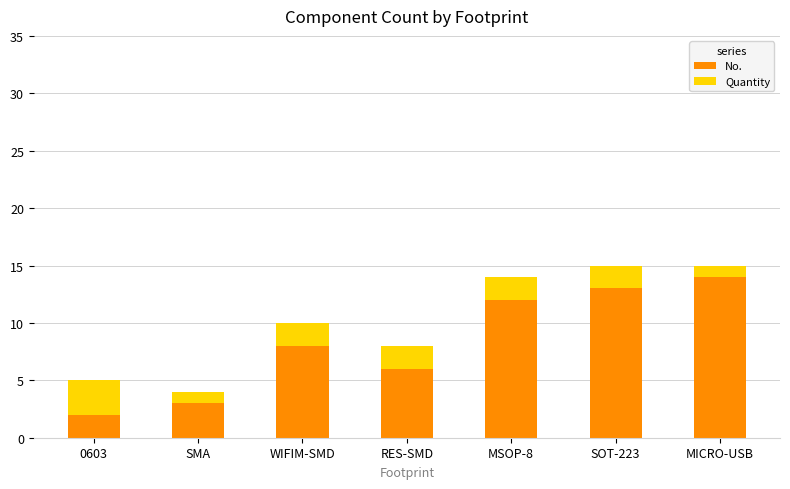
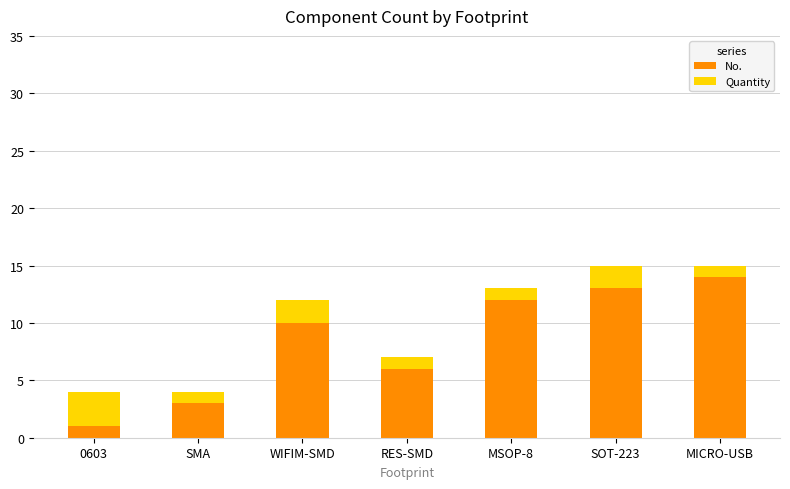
No., 0603: 2 -> 1
No., WIFIM-SMD: 8 -> 10
Quantity, RES-SMD: 2 -> 1
Quantity, MSOP-8: 2 -> 1
